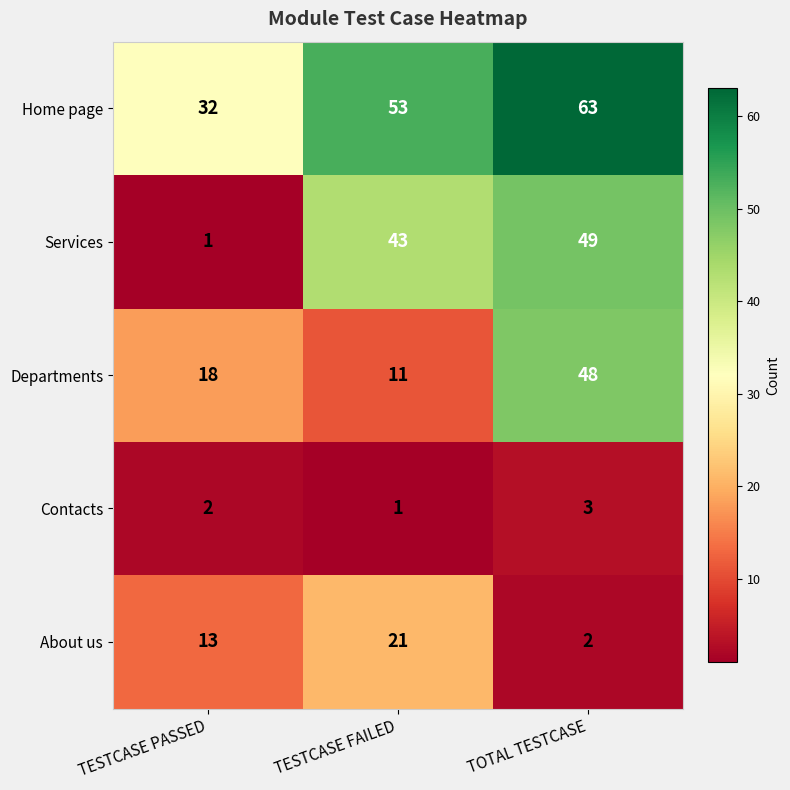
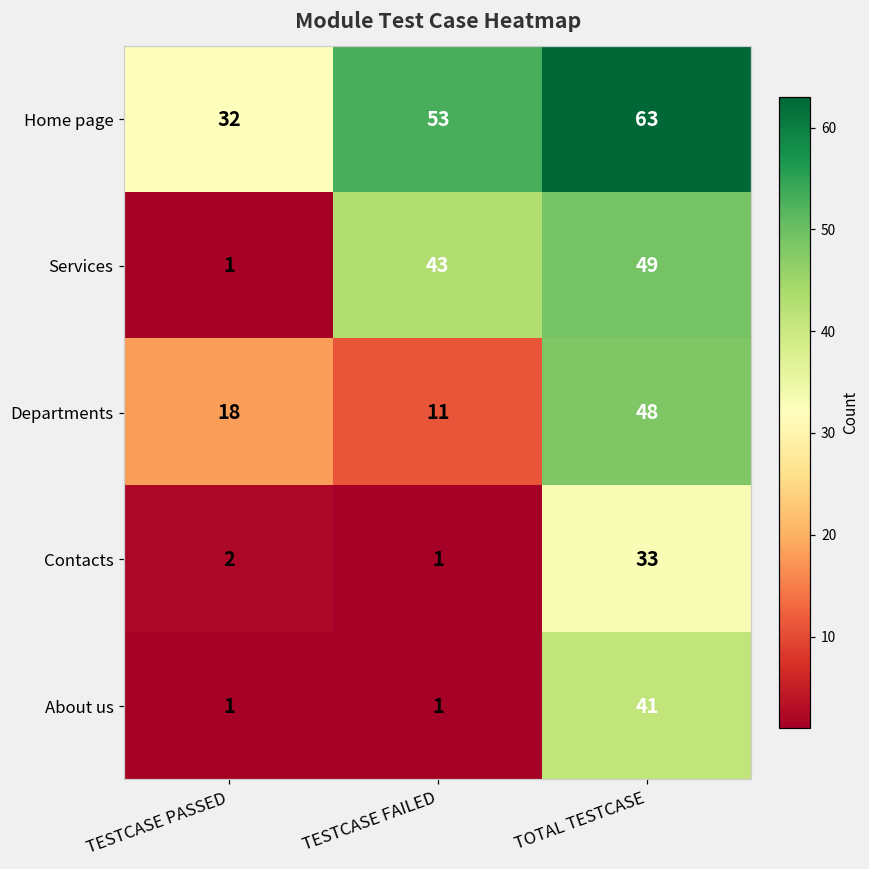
Contacts, TOTAL TESTCASE: 3 -> 33
About us, TESTCASE PASSED: 13 -> 1
About us, TESTCASE FAILED: 21 -> 1
About us, TOTAL TESTCASE: 2 -> 41
